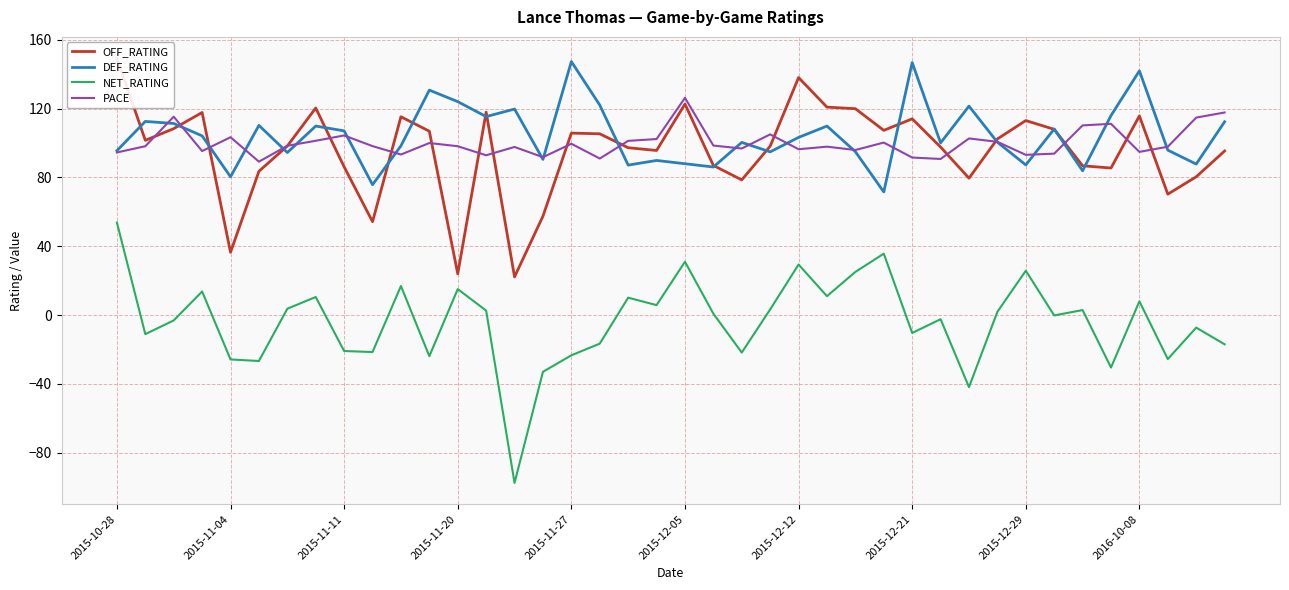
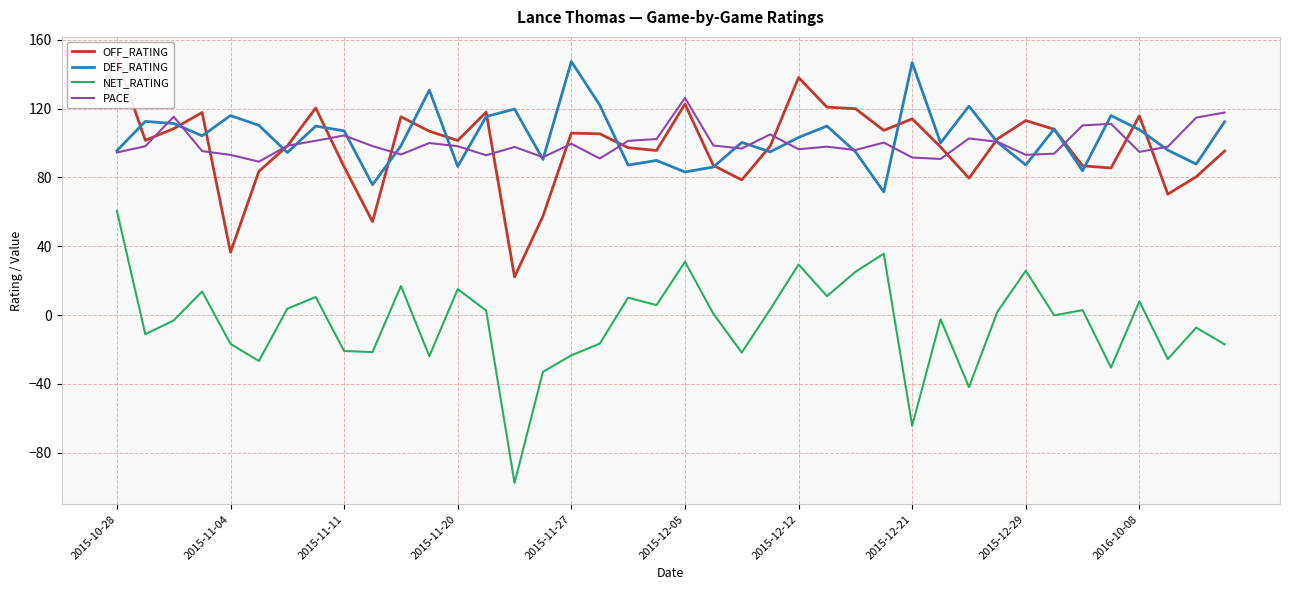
NET_RATING, 2015-10-28: 54 -> 61
DEF_RATING, 2015-11-04: 80 -> 116
NET_RATING, 2015-11-04: -26 -> -17
PACE, 2015-11-04: 103 -> 93
OFF_RATING, 2015-11-20: 24 -> 102
DEF_RATING, 2015-11-20: 124 -> 86
DEF_RATING, 2015-12-05: 88 -> 83
NET_RATING, 2015-12-21: -10 -> -64
DEF_RATING, 2016-10-08: 142 -> 108
